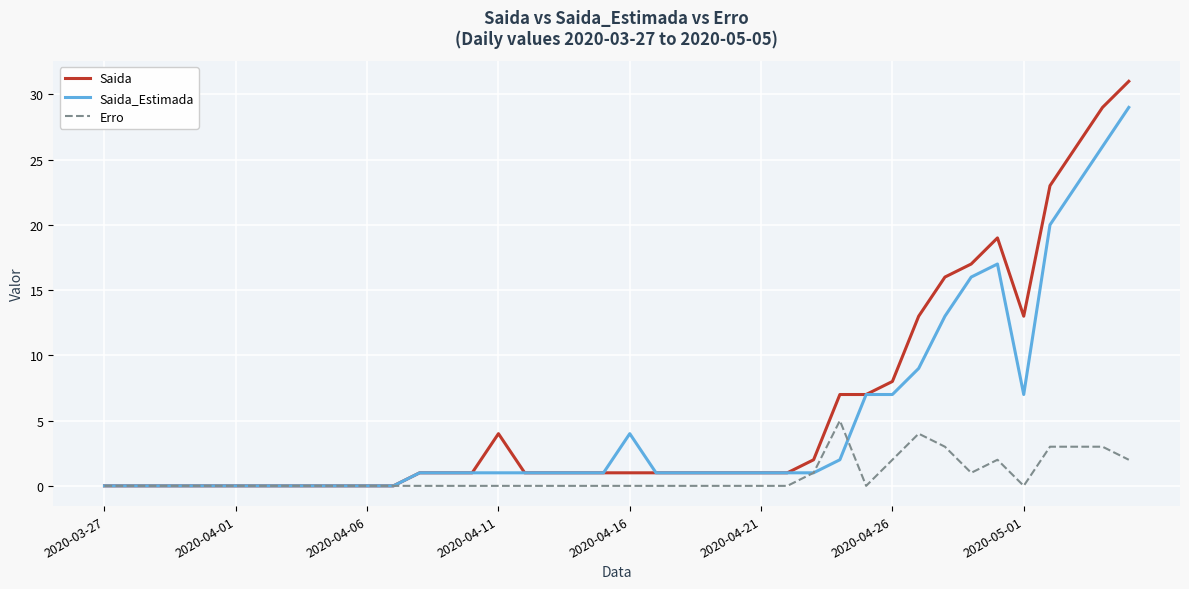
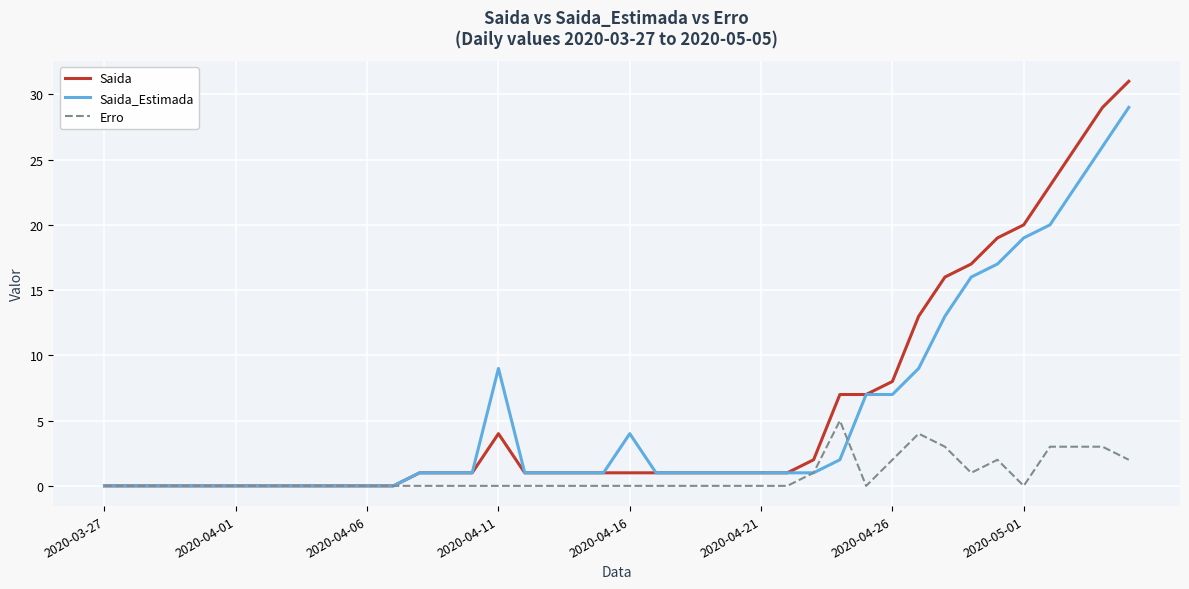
Saida_Estimada, 2020-04-11: 1 -> 9
Saida, 2020-05-01: 13 -> 20
Saida_Estimada, 2020-05-01: 7 -> 19
